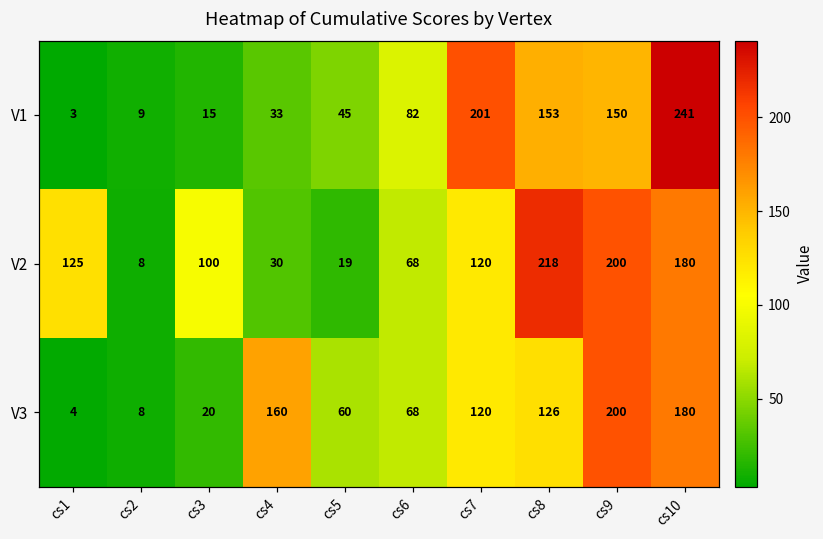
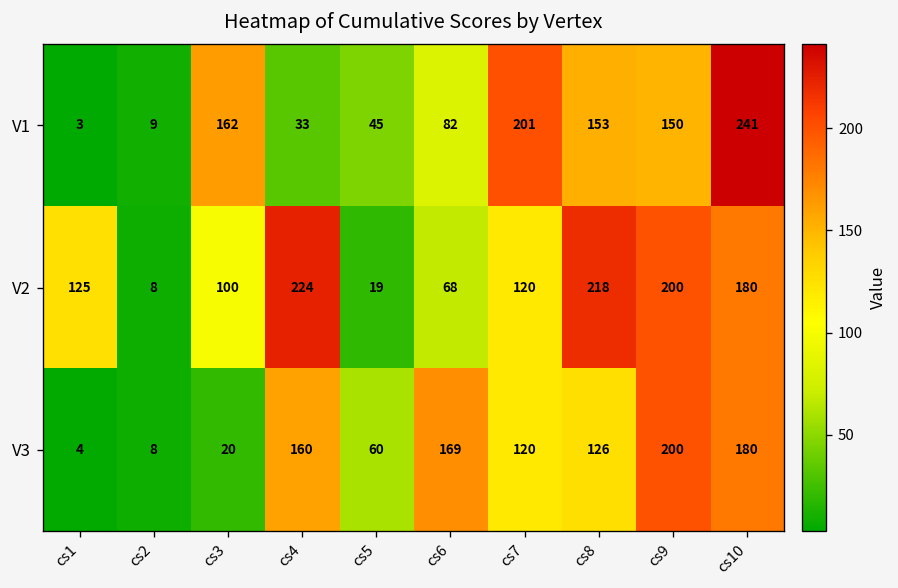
V1, cs3: 15 -> 162
V2, cs4: 30 -> 224
V3, cs6: 68 -> 169
